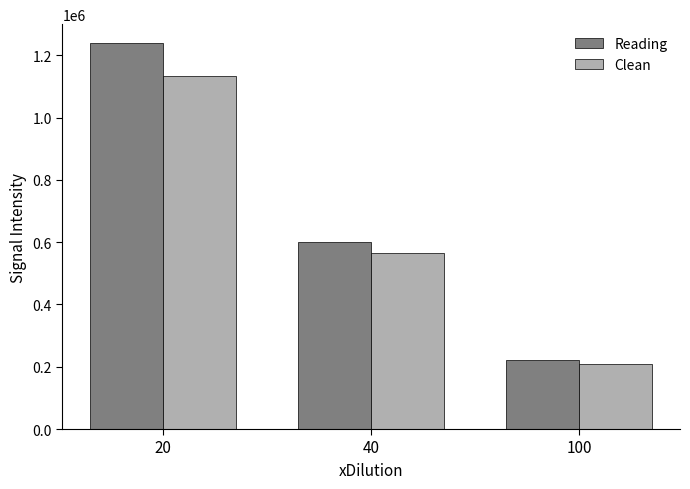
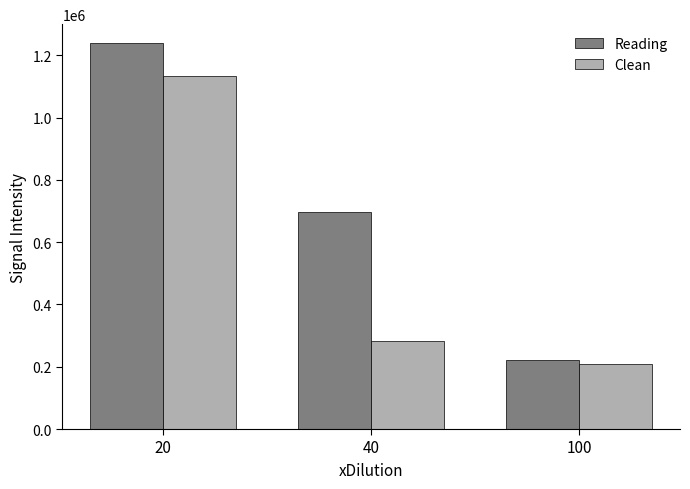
Reading, 40: 600000 -> 700000
Clean, 40: 570000 -> 280000
